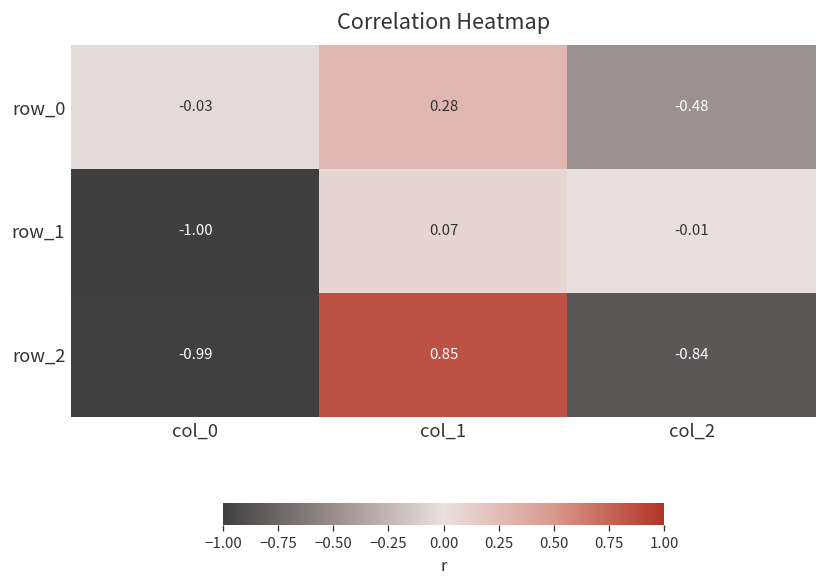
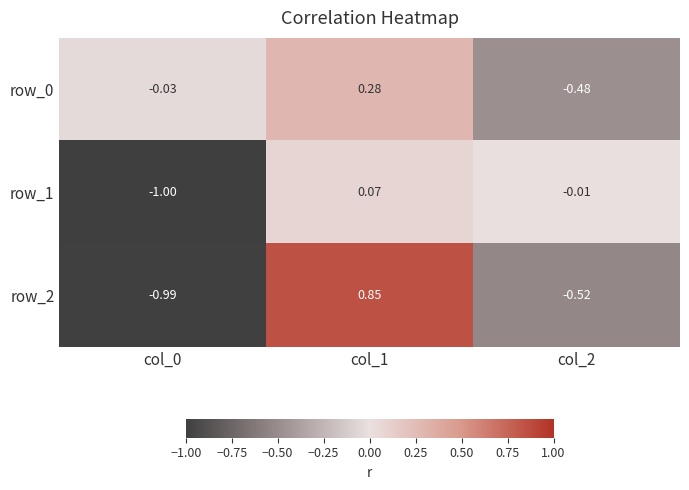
row_2, col_2: -0.84 -> -0.52
